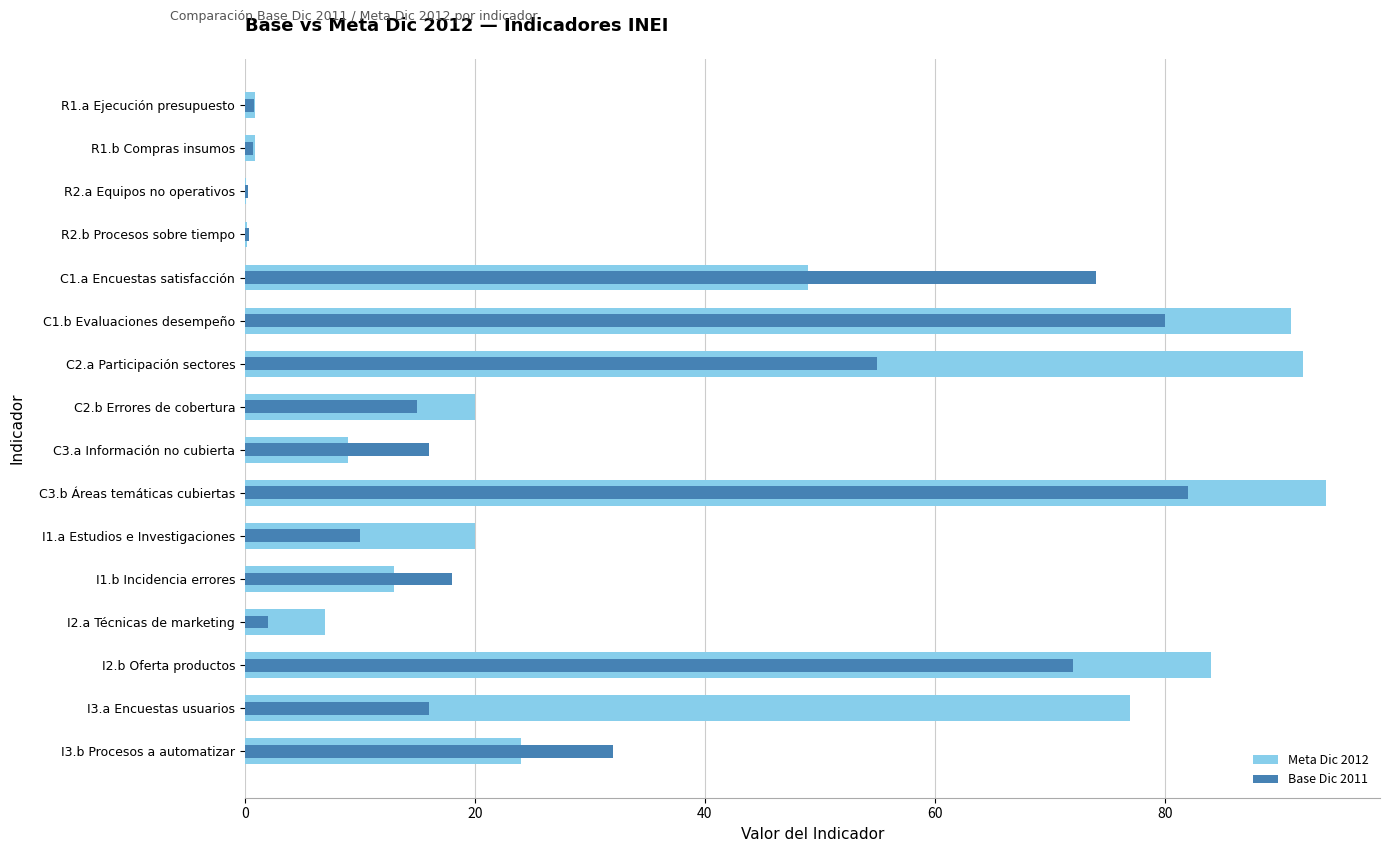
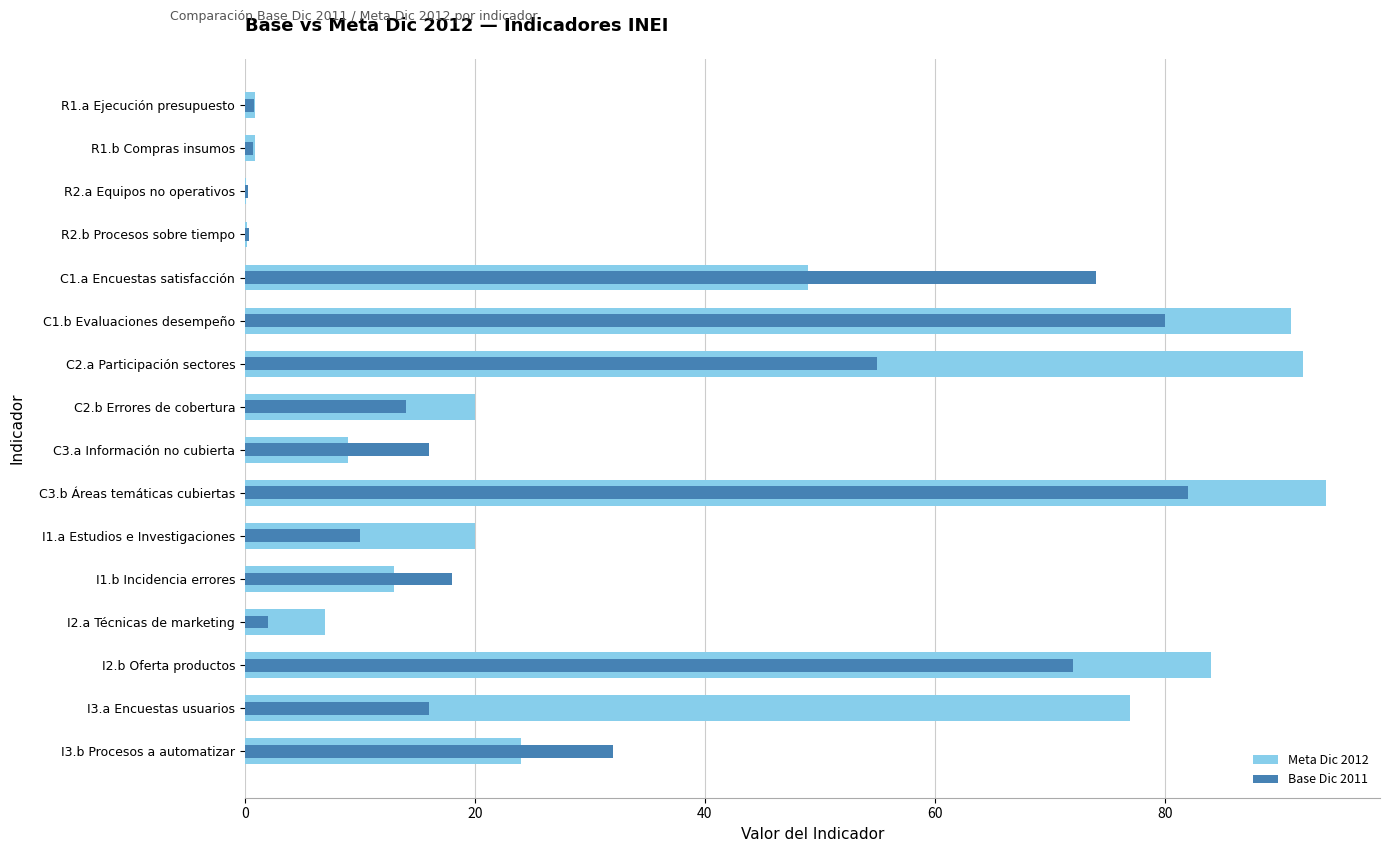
Base Dic 2011, C2.b Errores de cobertura: 15 -> 14
